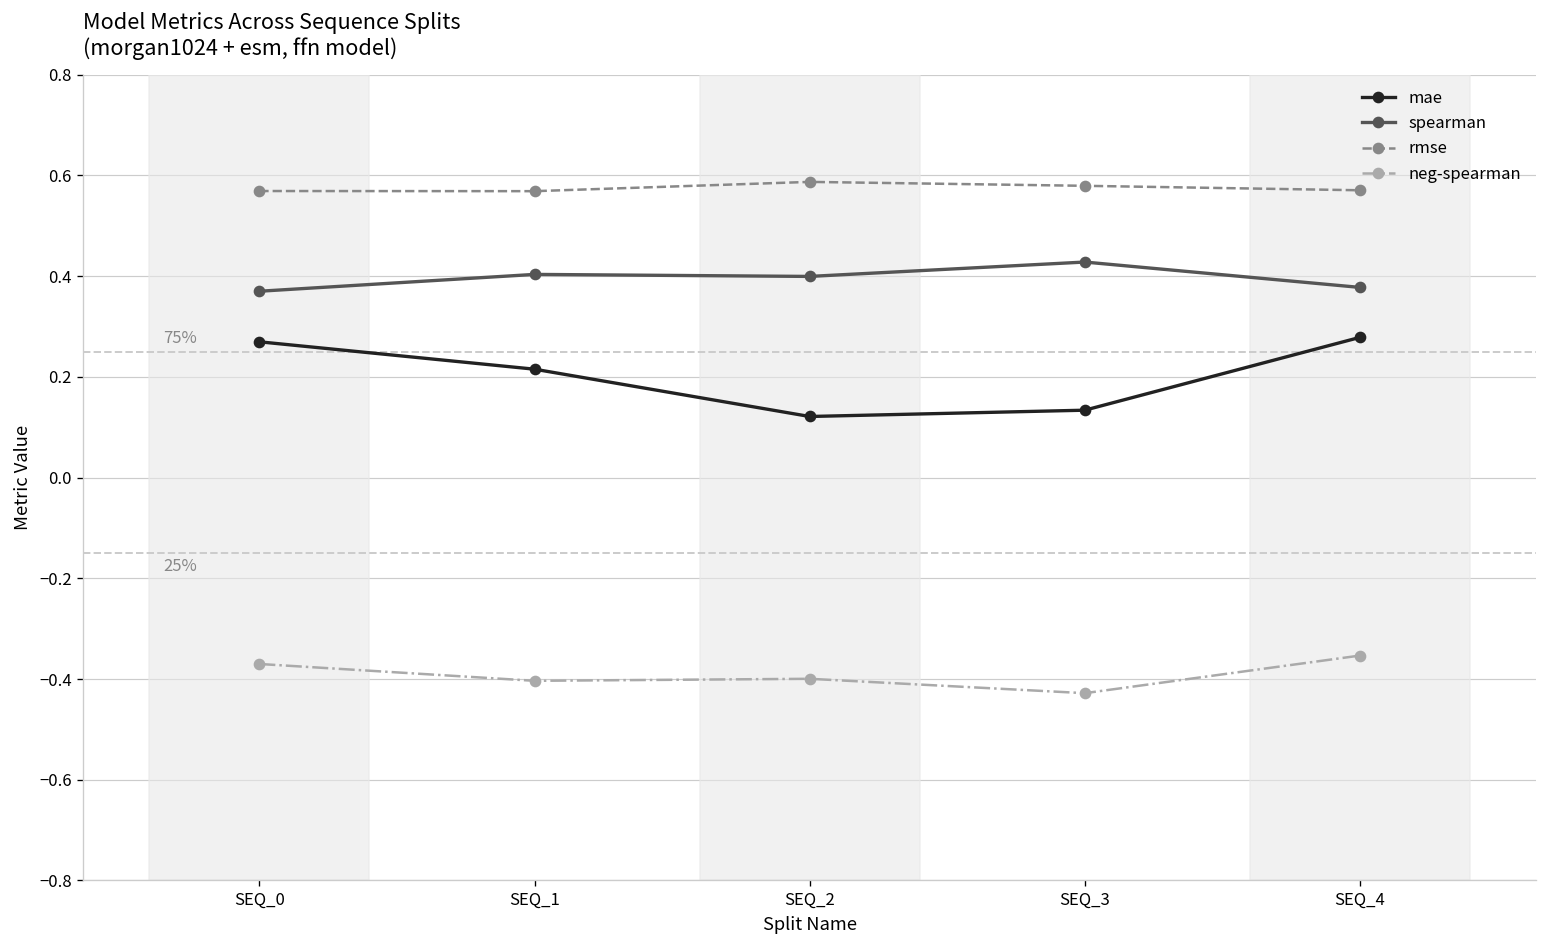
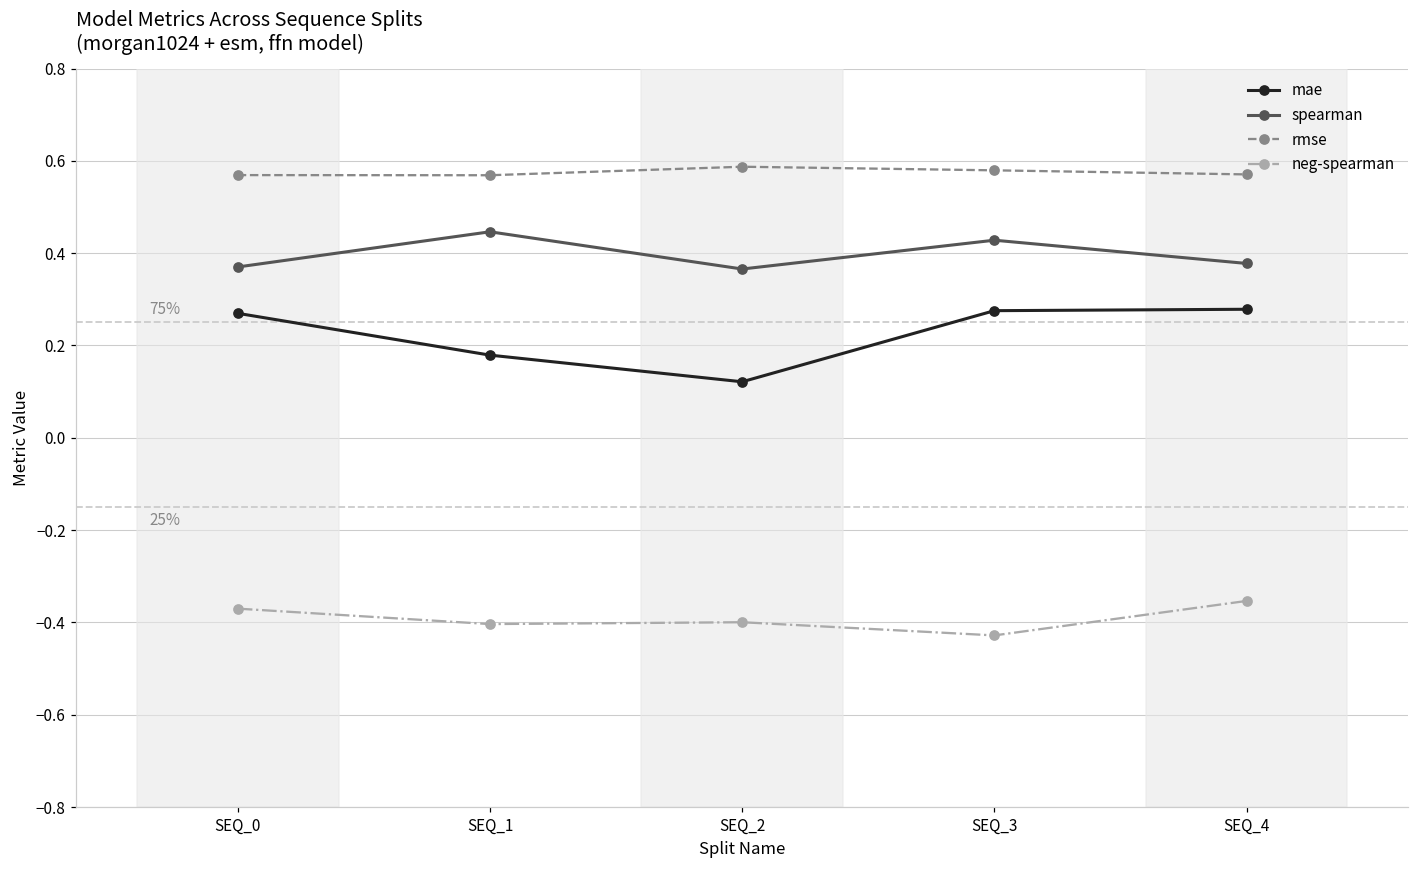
mae, SEQ_1: 0.22 -> 0.18
spearman, SEQ_1: 0.40 -> 0.45
spearman, SEQ_2: 0.40 -> 0.37
mae, SEQ_3: 0.13 -> 0.28
